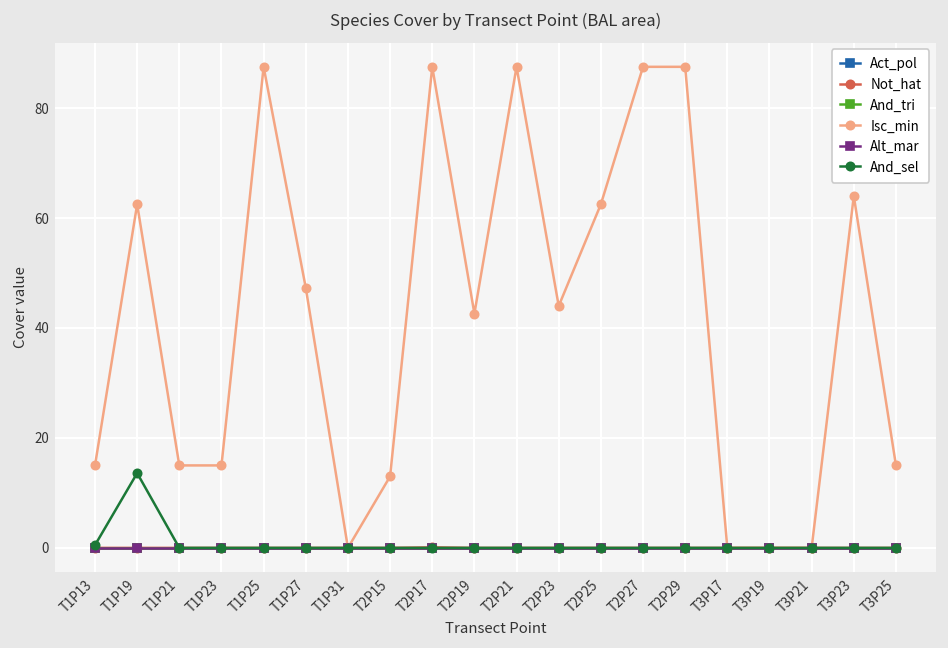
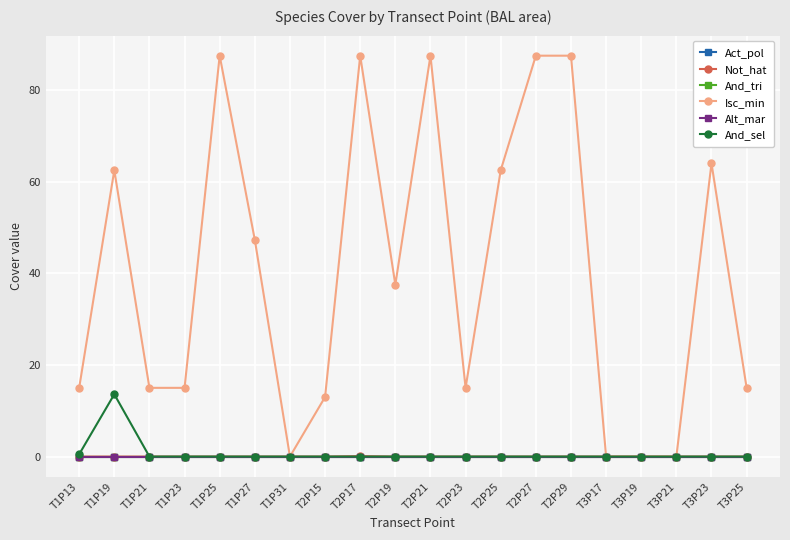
Isc_min, T2P19: 43 -> 38
Isc_min, T2P23: 44 -> 15
